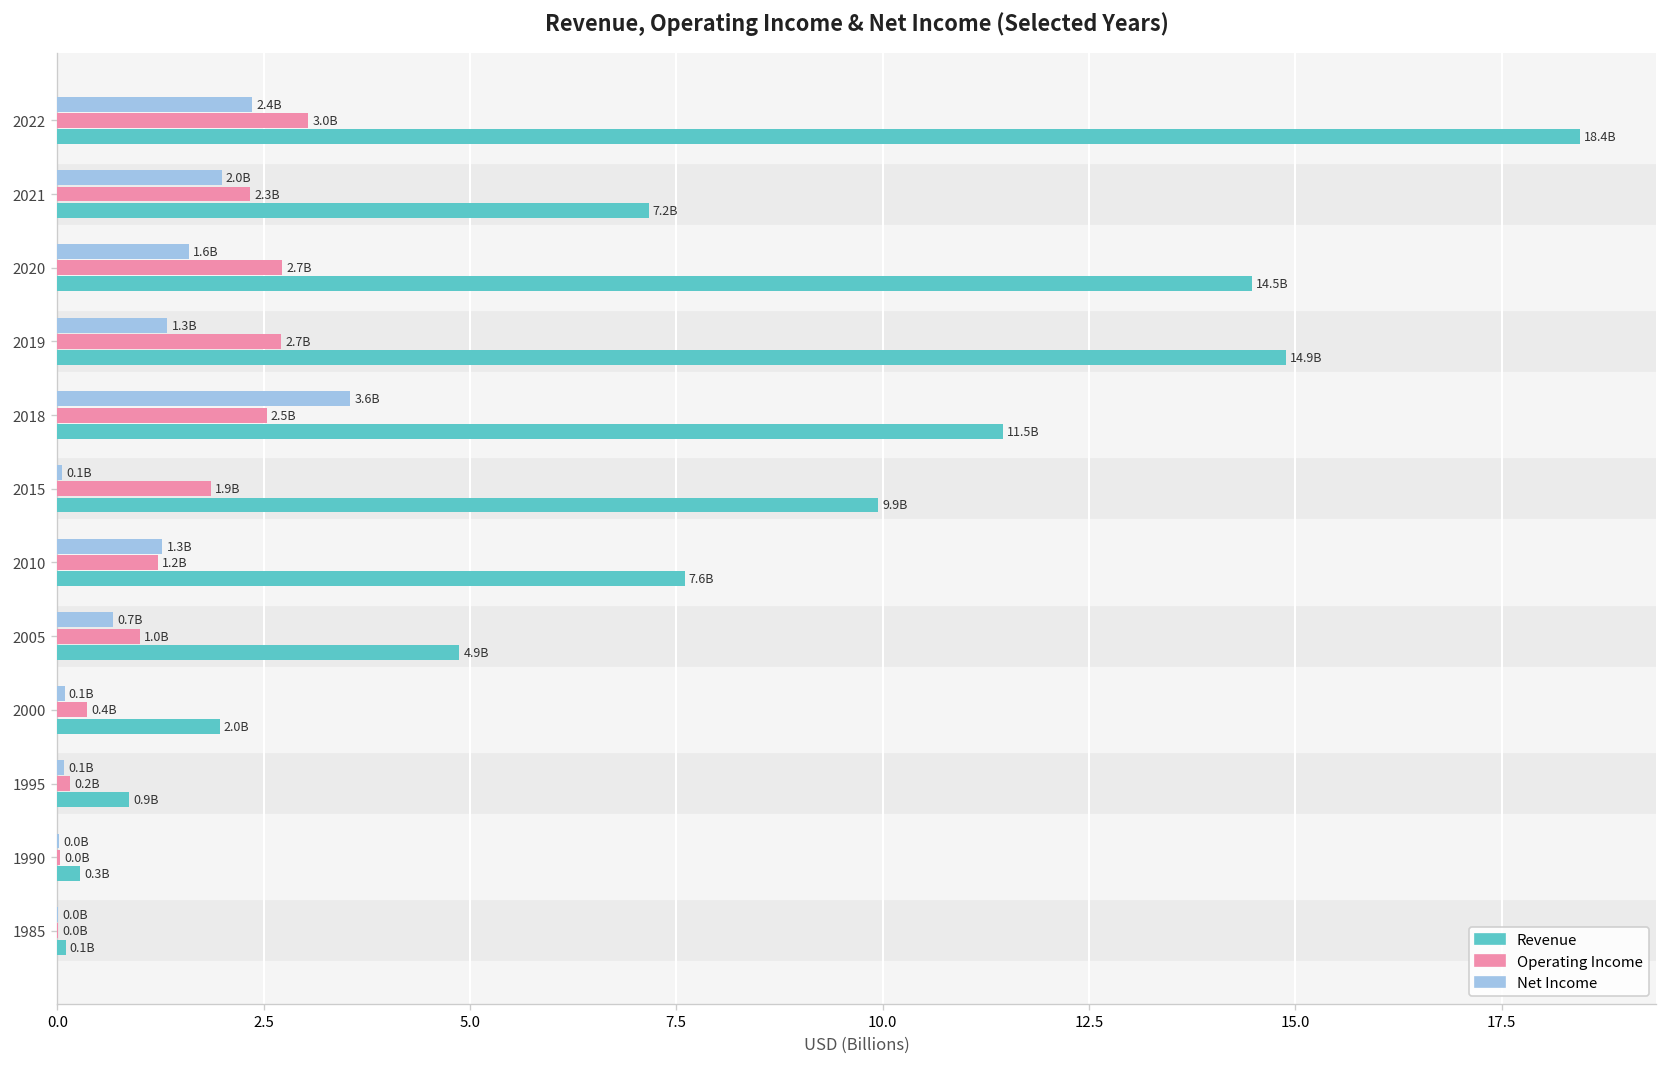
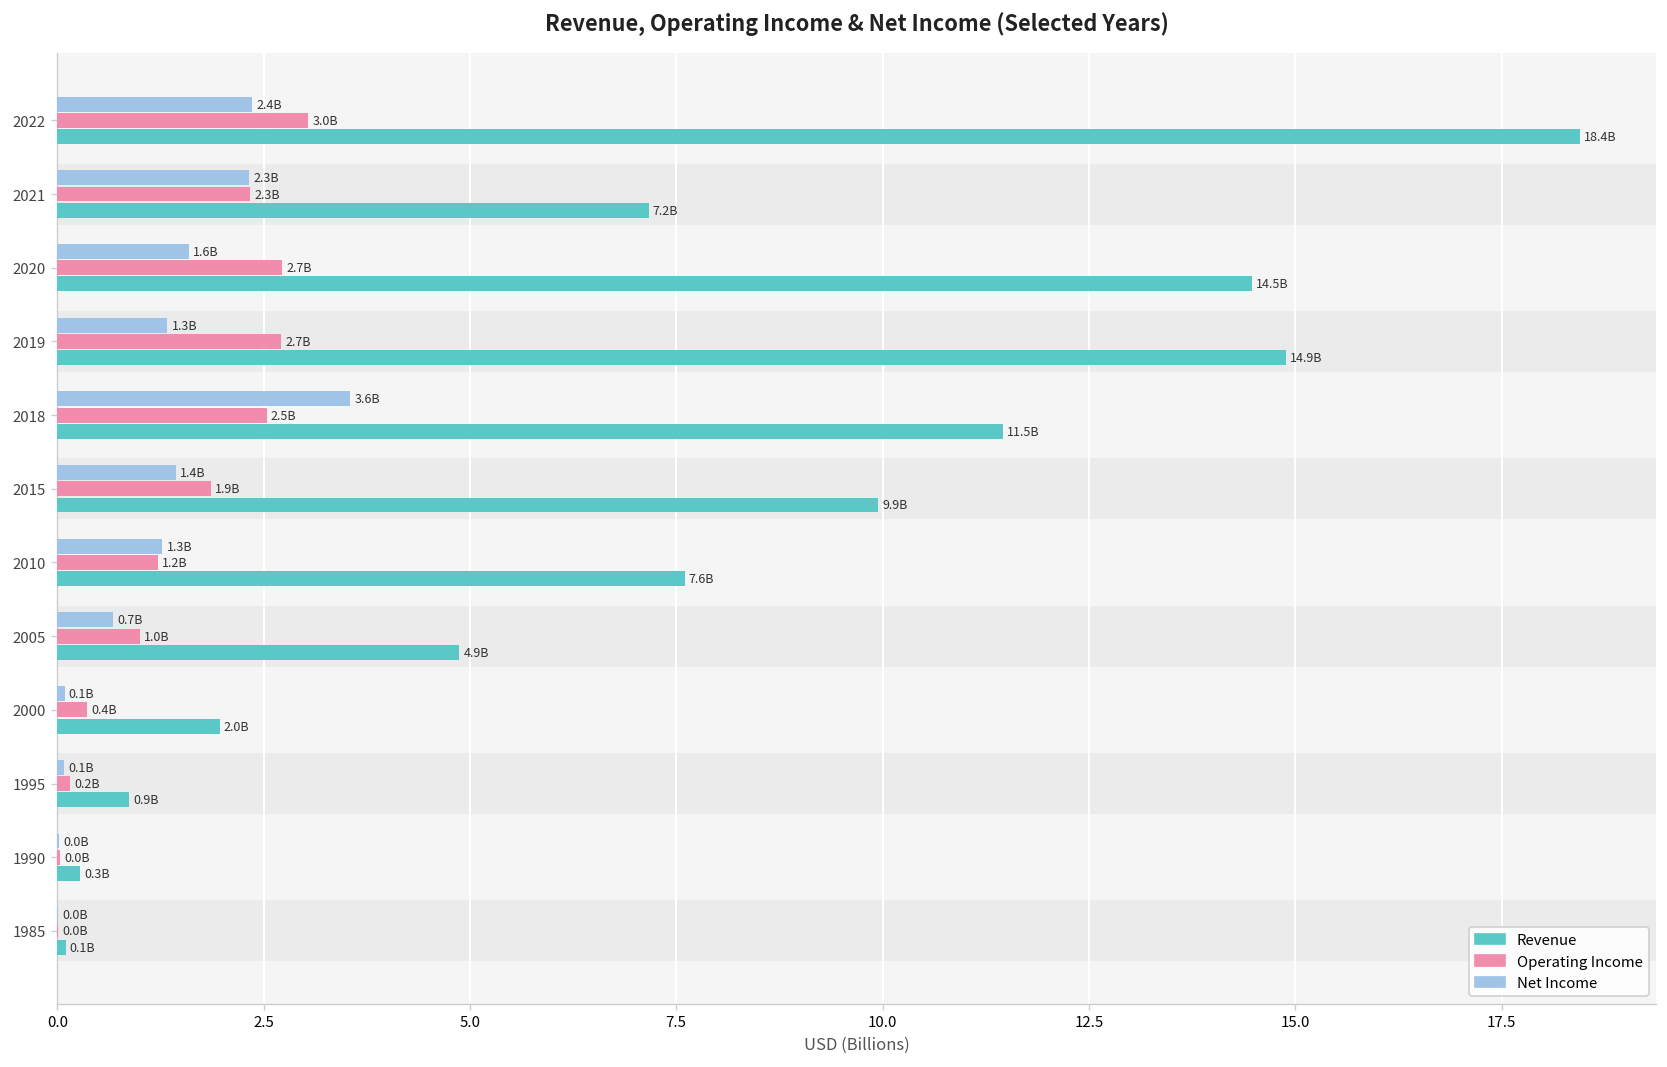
Net Income, 2021: 2.0B -> 2.3B
Net Income, 2015: 0.1B -> 1.4B
